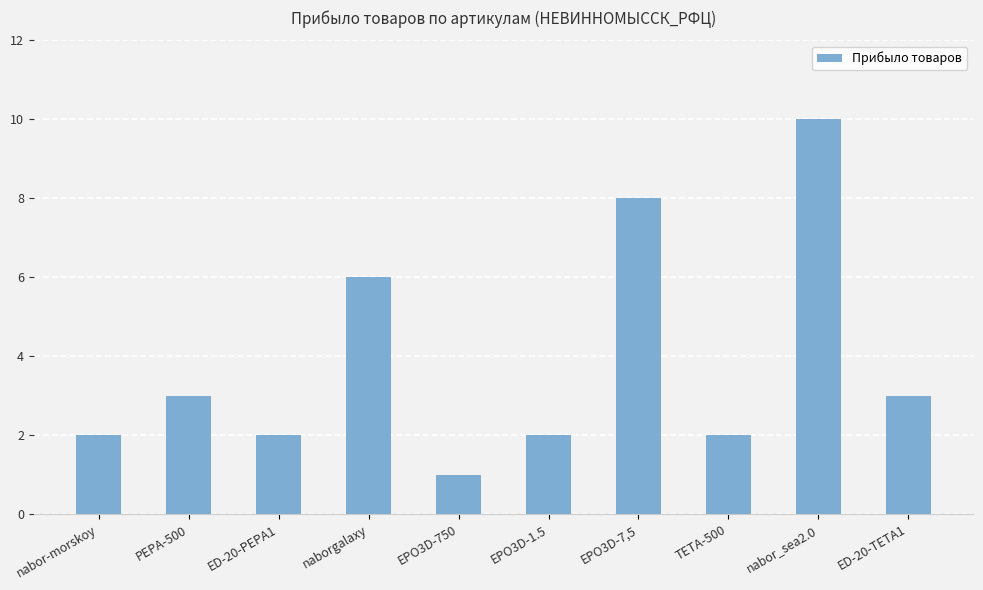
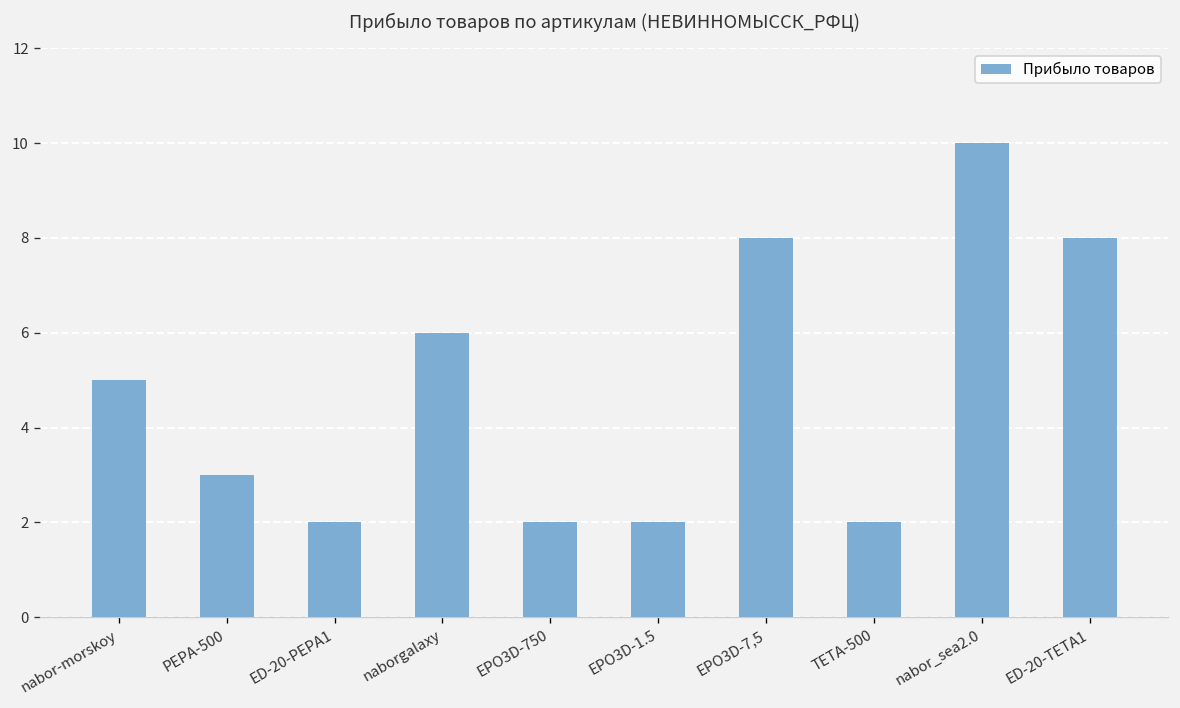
nabor-morskoy: 2 -> 5
EPO3D-750: 1 -> 2
ED-20-TETA1: 3 -> 8
